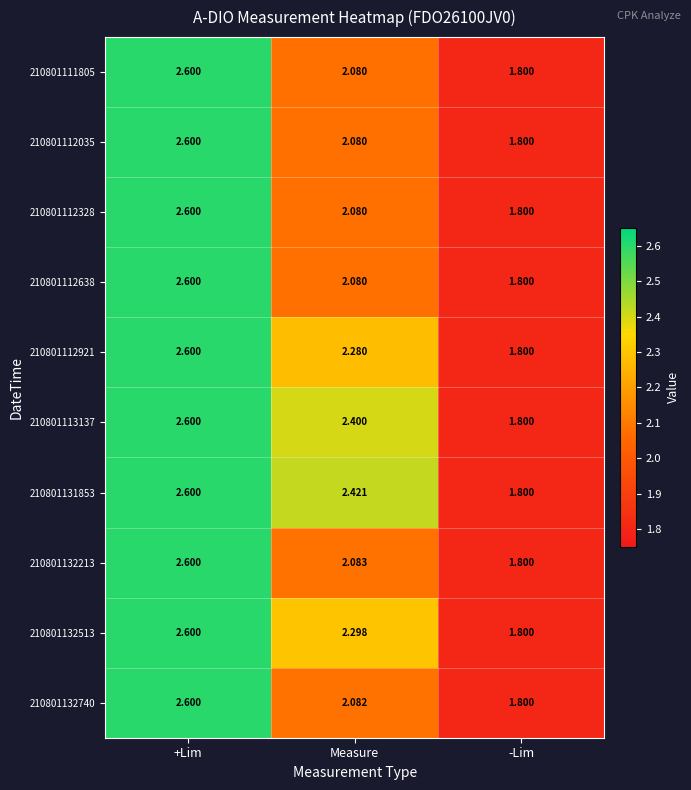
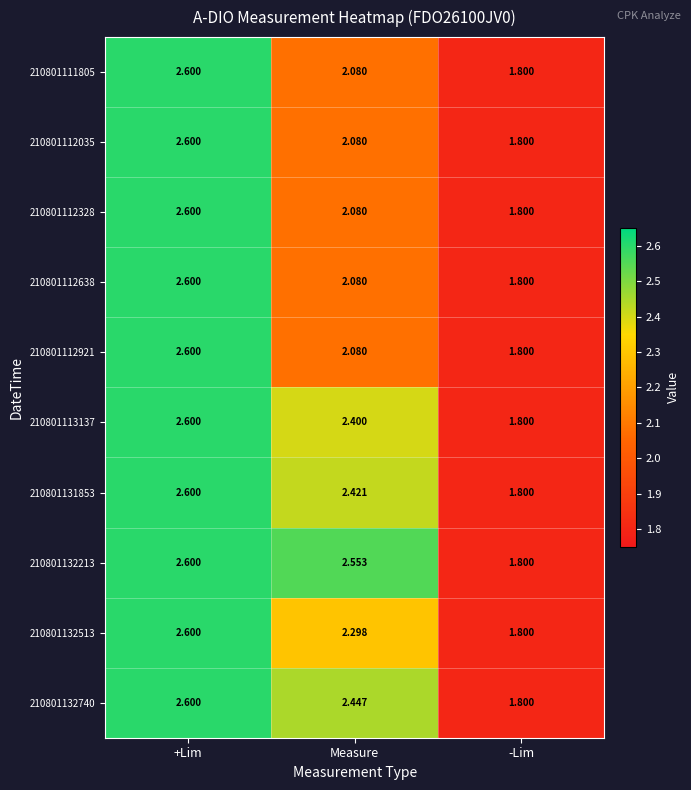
210801112921, Measure: 2.280 -> 2.080
210801132213, Measure: 2.083 -> 2.553
210801132740, Measure: 2.082 -> 2.447
